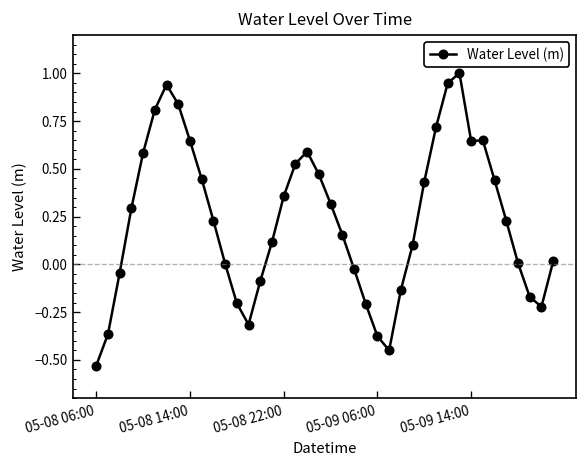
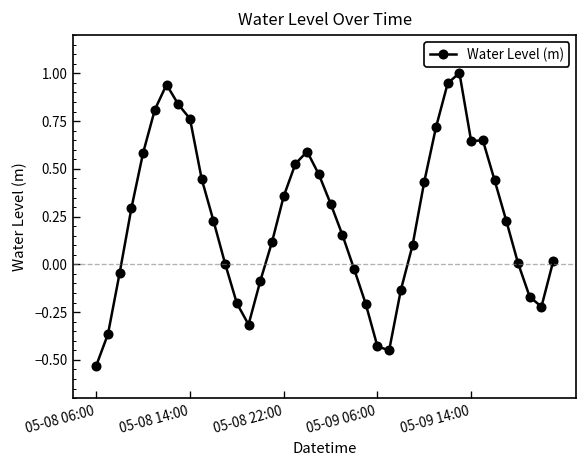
05-08 14:00: 0.65 -> 0.76
05-09 06:00: -0.38 -> -0.43
